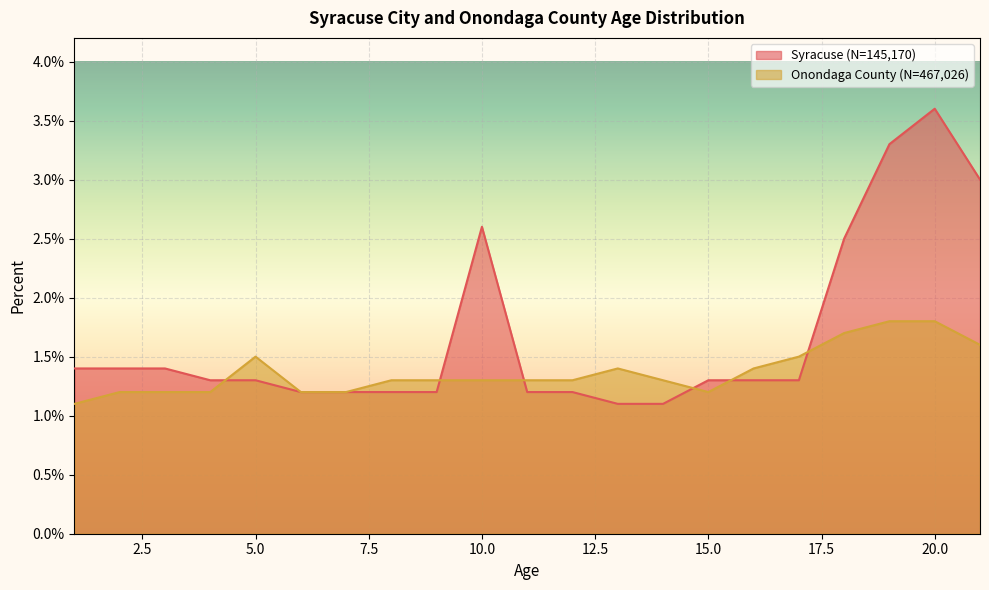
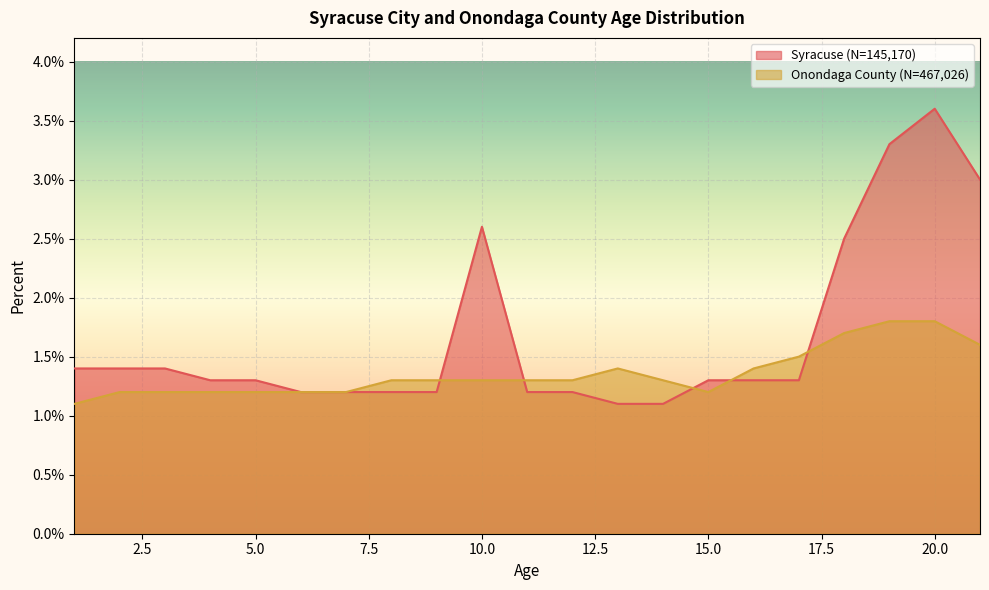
Onondaga County (N=467,026), 5.0: 1.50% -> 1.20%
